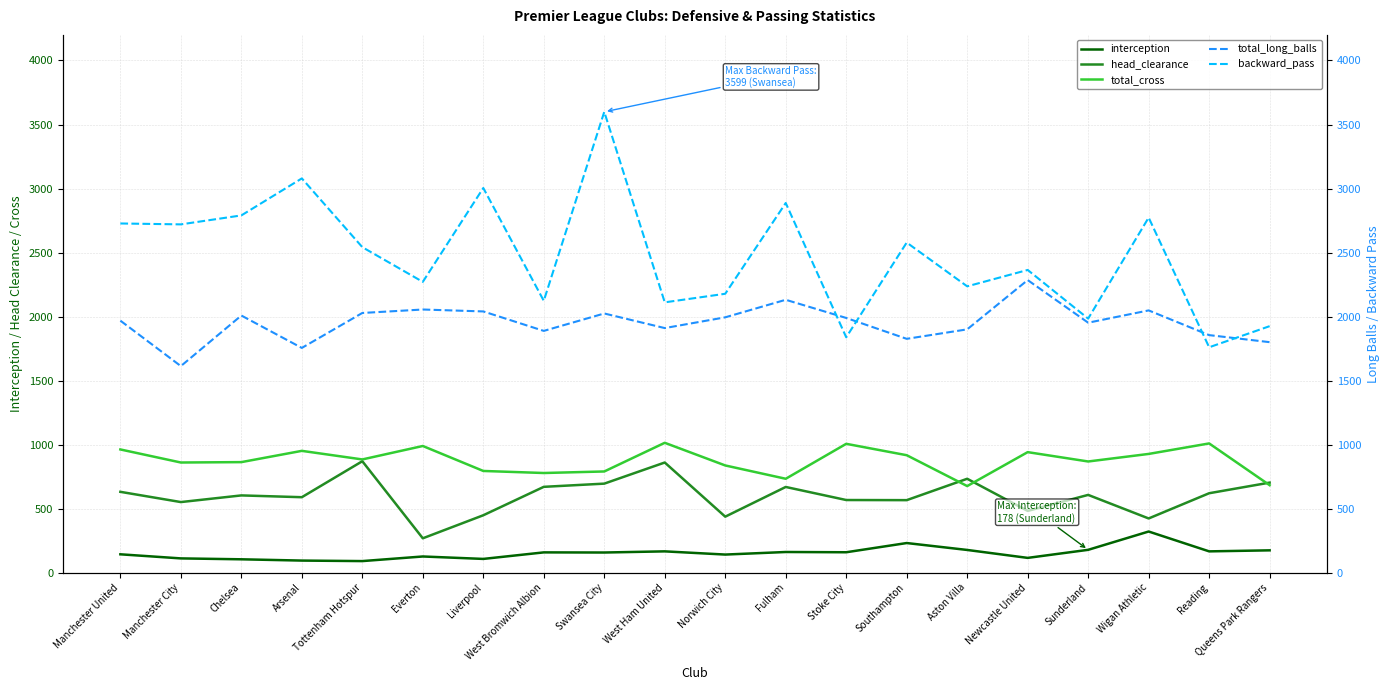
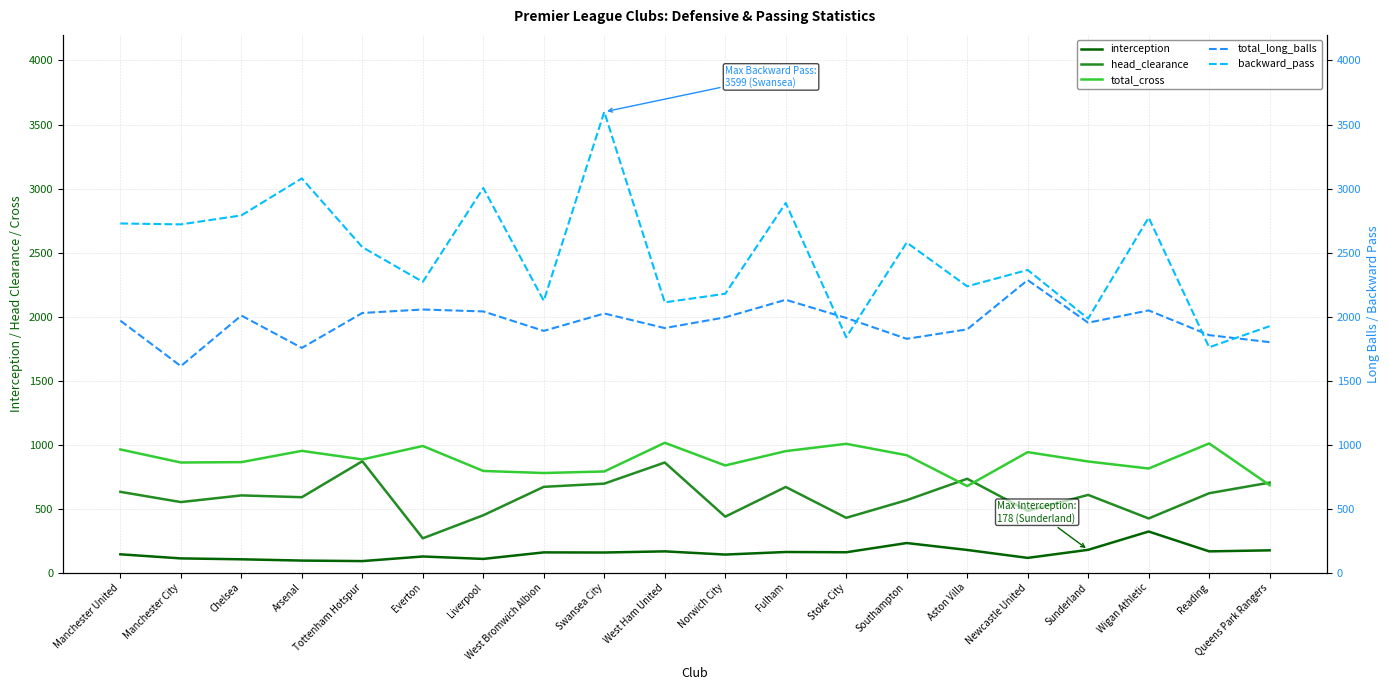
total_cross, Fulham: 730 -> 950
head_clearance, Stoke City: 570 -> 430
total_cross, Wigan Athletic: 930 -> 810
